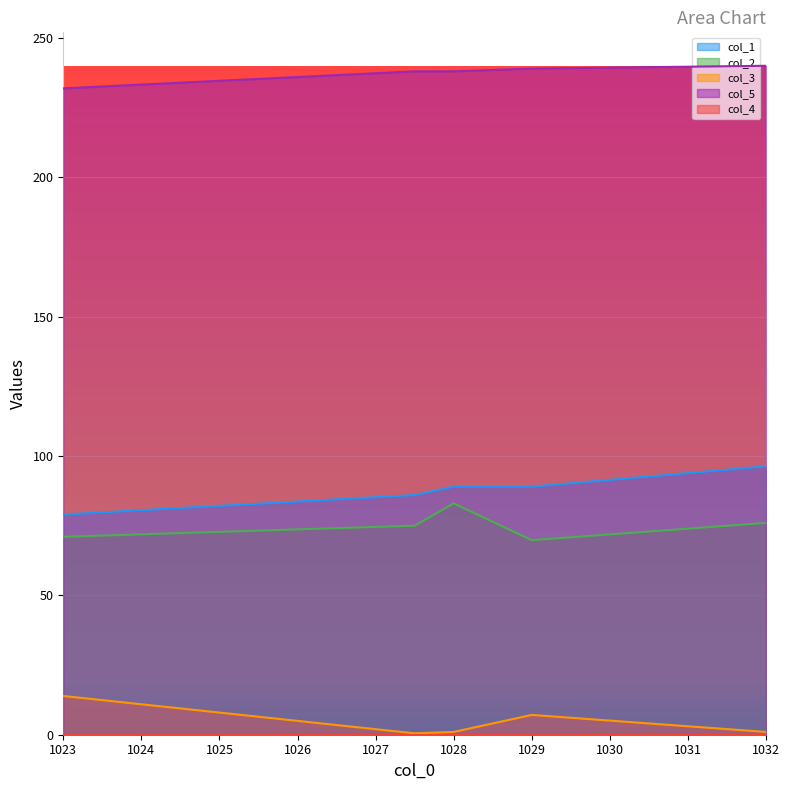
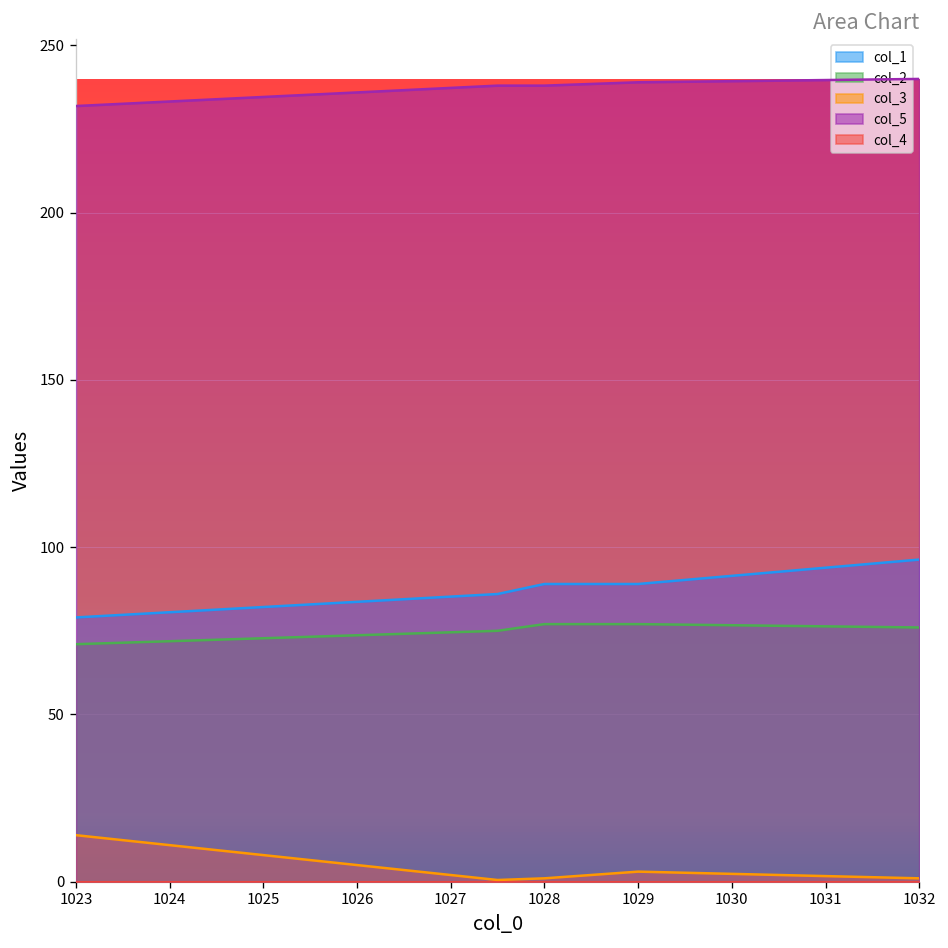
col_2, 1028: 83 -> 77
col_2, 1029: 70 -> 77
col_3, 1029: 7 -> 3
